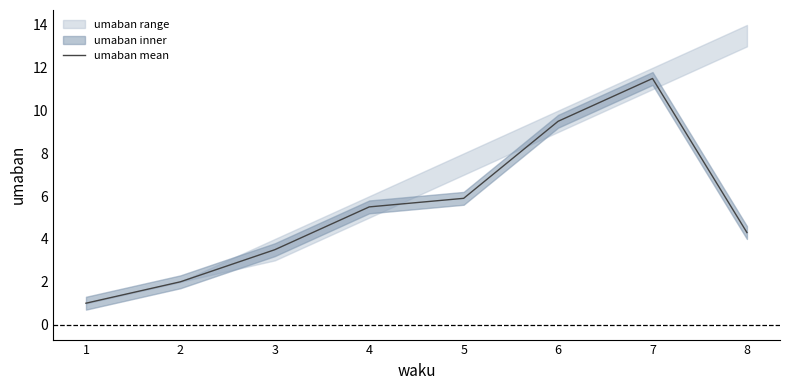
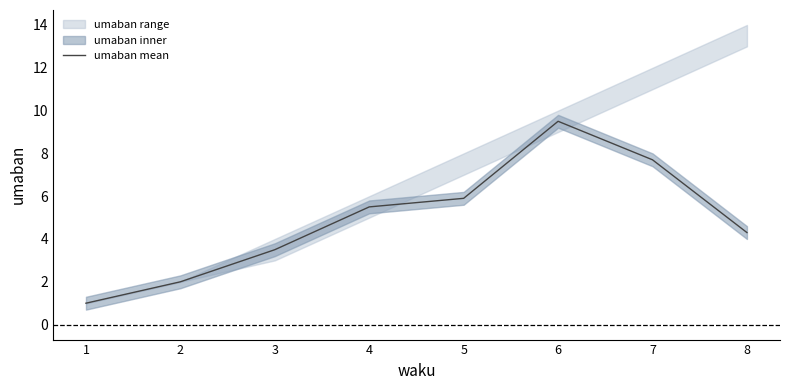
umaban mean, 7: 11.5 -> 7.7
